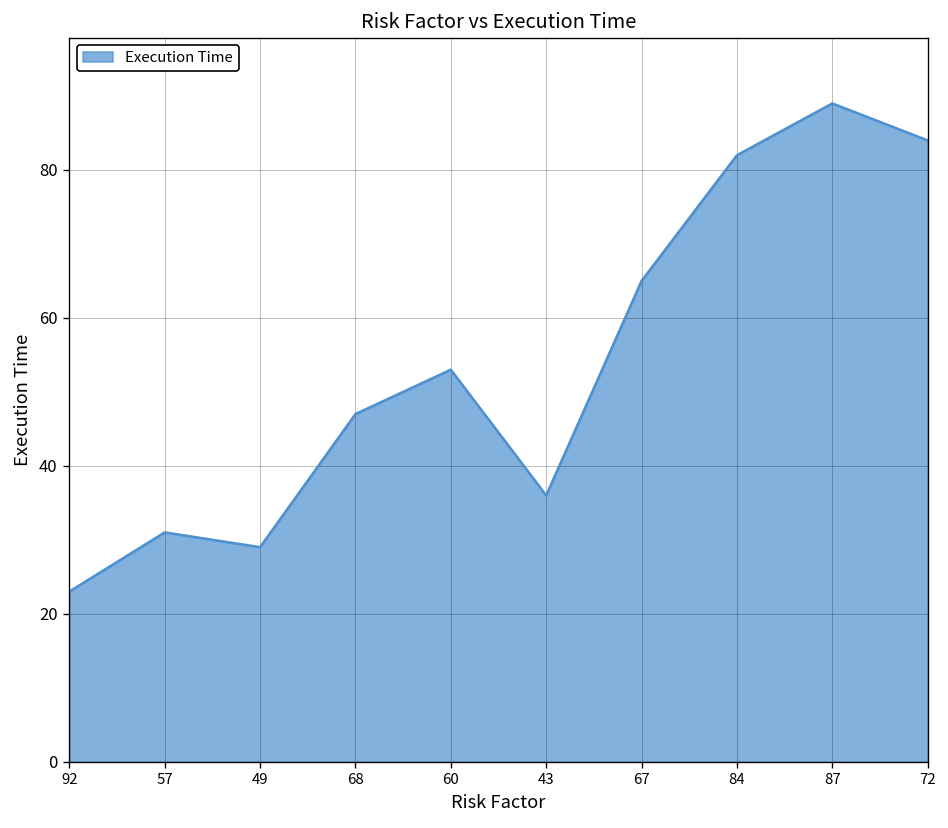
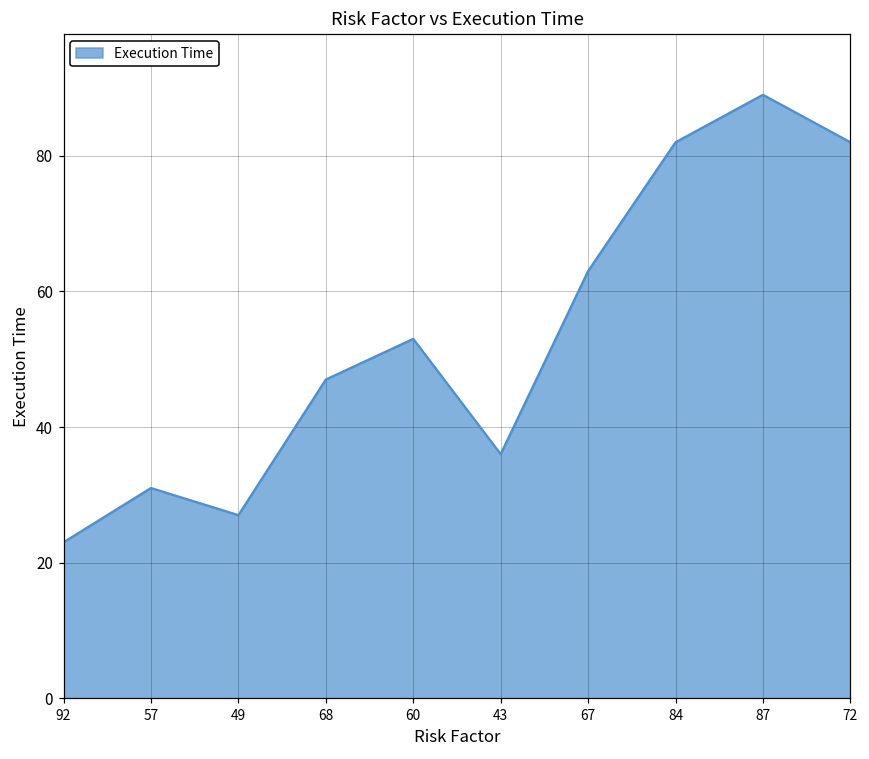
49: 29 -> 27
67: 65 -> 63
72: 84 -> 82
